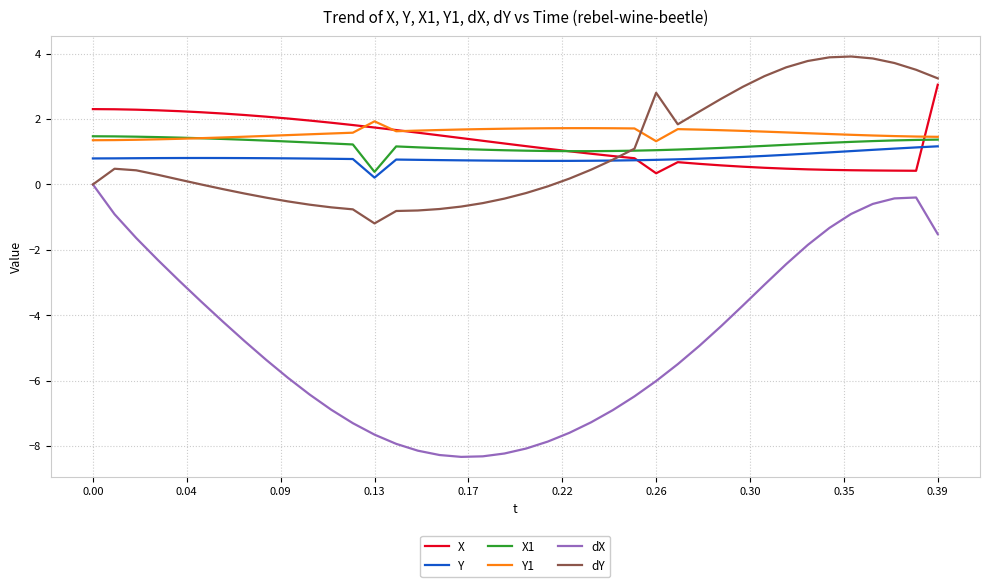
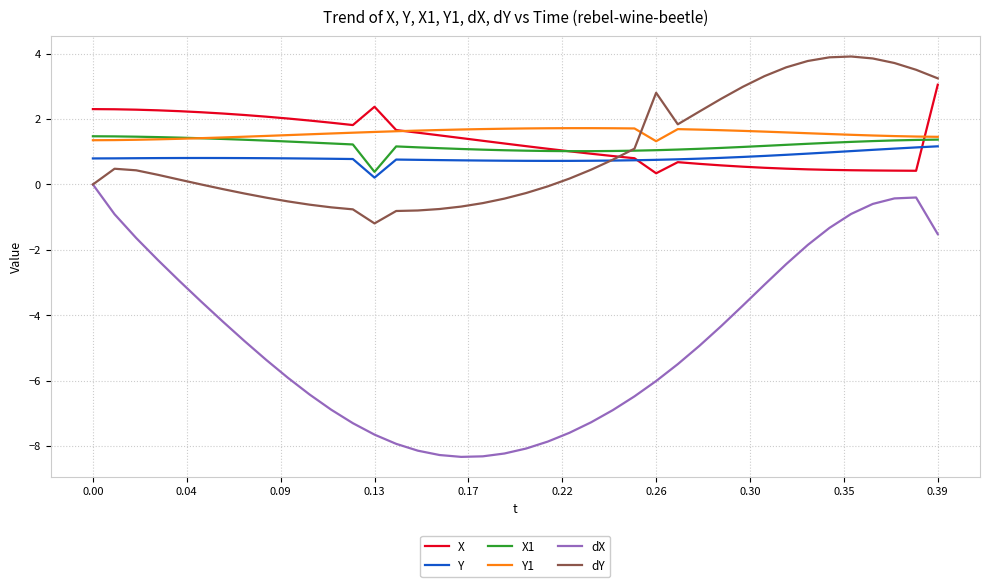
X, 0.13: 1.7 -> 2.4
Y1, 0.13: 1.9 -> 1.6
